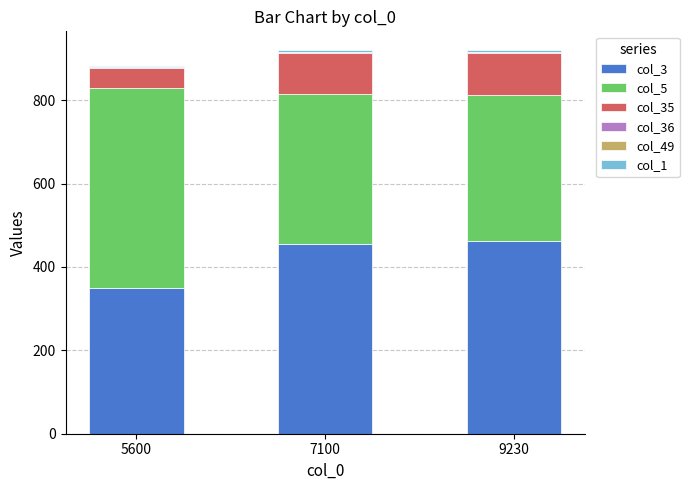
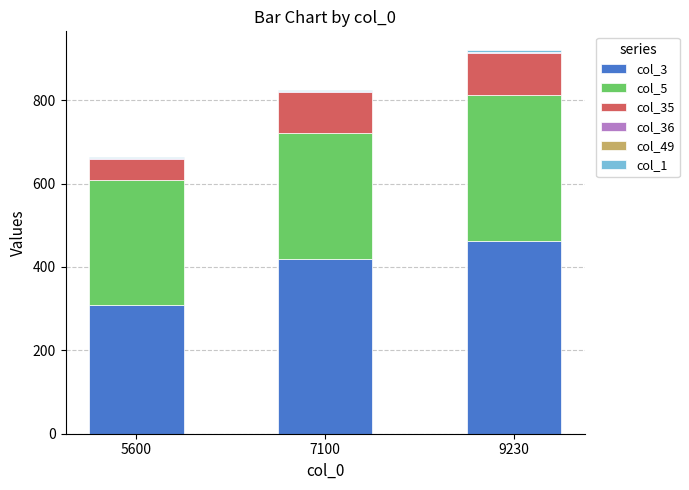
col_3, 5600: 350 -> 310
col_5, 5600: 480 -> 300
col_3, 7100: 450 -> 420
col_5, 7100: 360 -> 300
